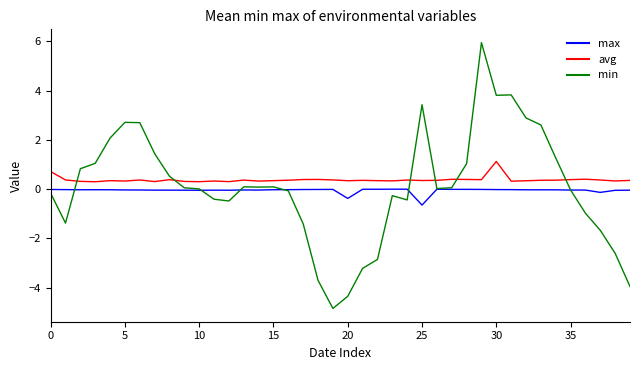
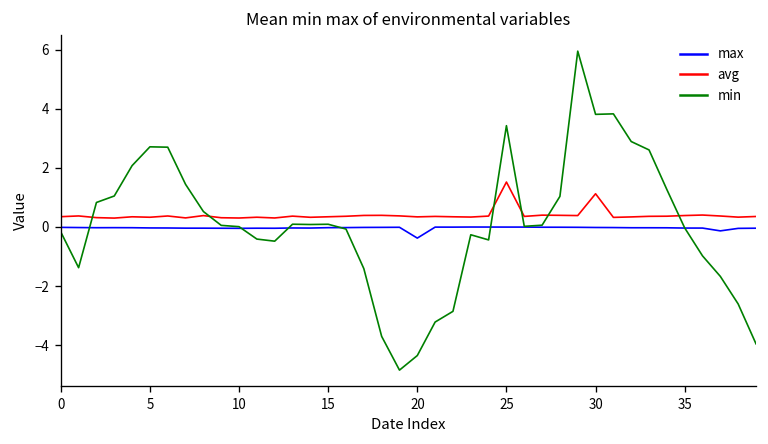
avg, 0: 0.7 -> 0.3
max, 25: -0.6 -> 0.0
avg, 25: 0.3 -> 1.5
